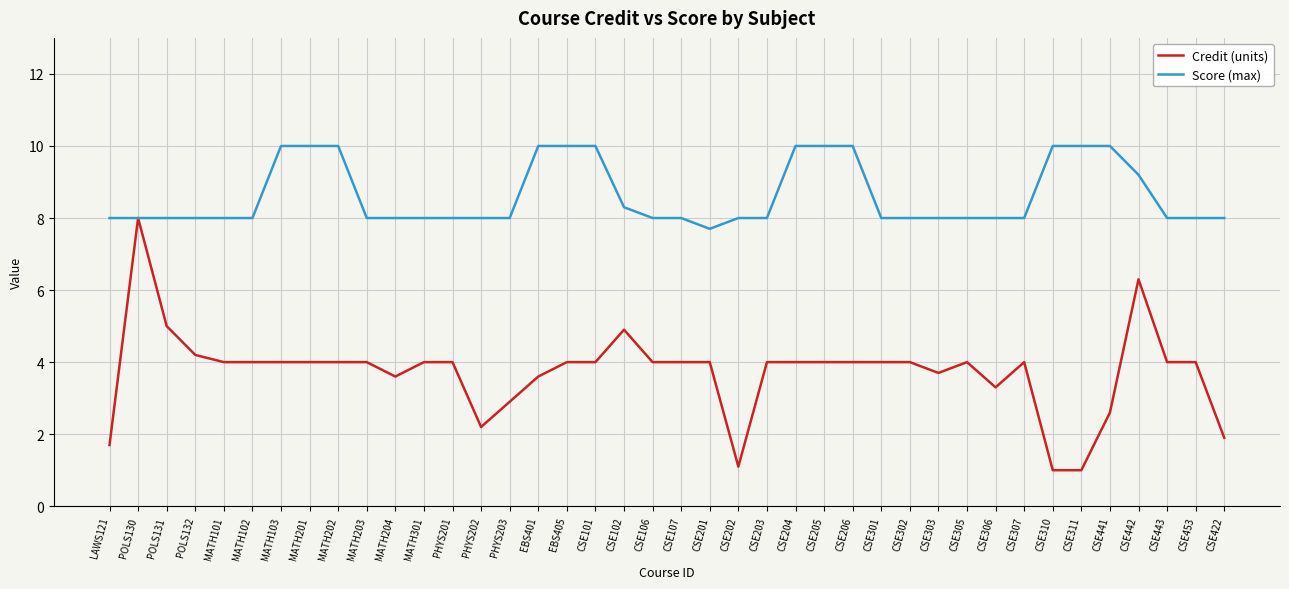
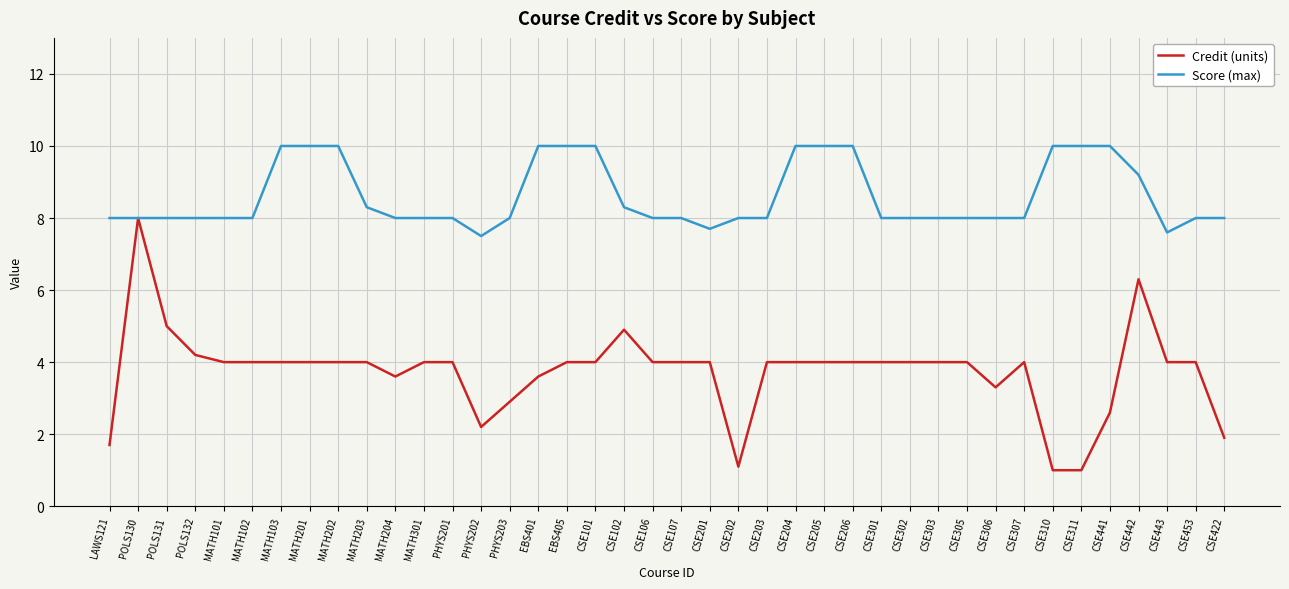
Score (max), MATH203: 8.0 -> 8.3
Score (max), PHYS202: 8.0 -> 7.5
Credit (units), CSE303: 3.7 -> 4.0
Score (max), CSE443: 8.0 -> 7.6
